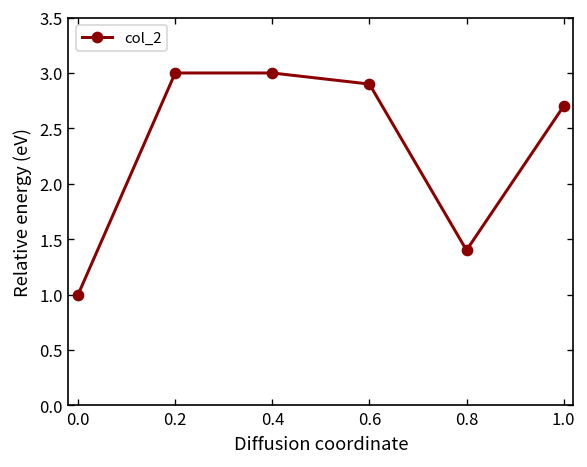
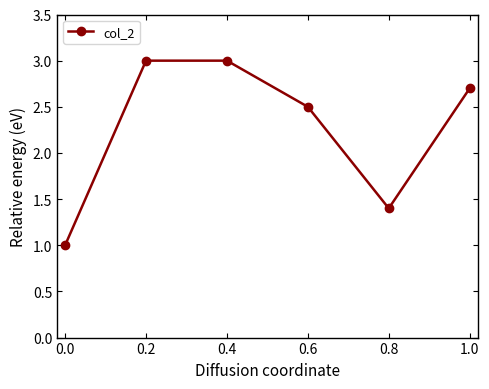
0.6: 2.9 -> 2.5
